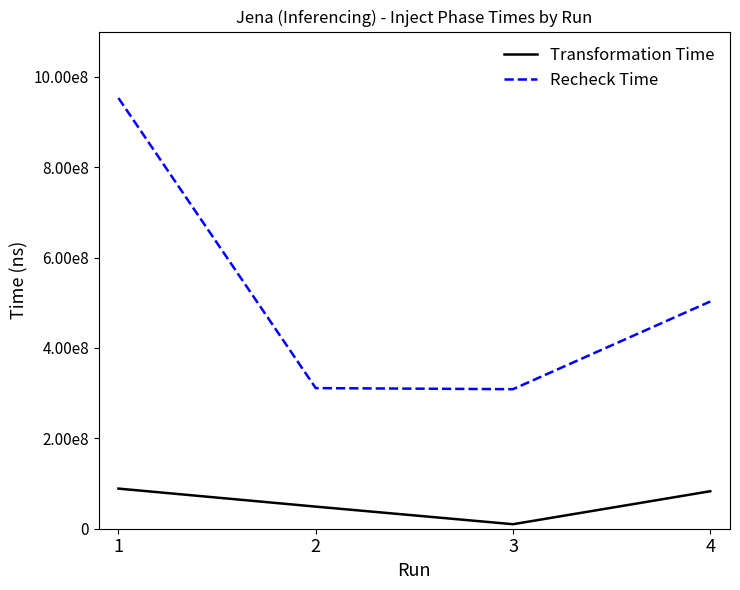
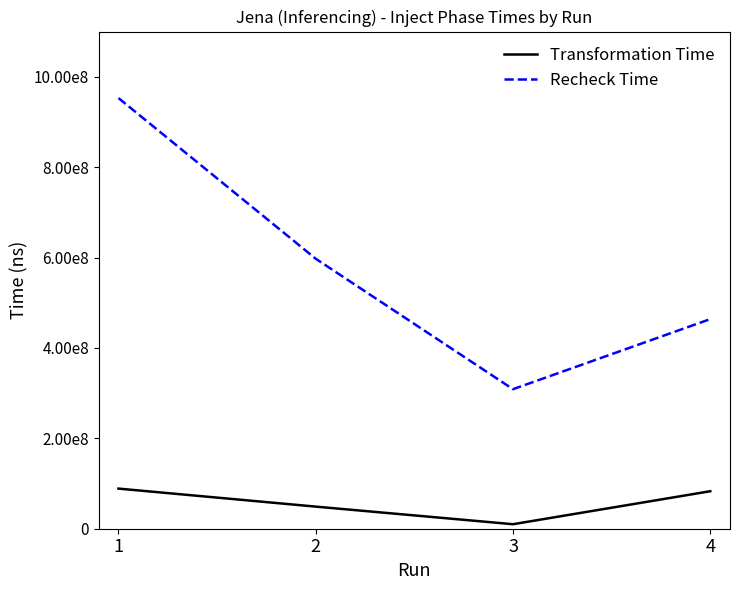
Recheck Time, 2: 310000000 -> 600000000
Recheck Time, 4: 500000000 -> 460000000
